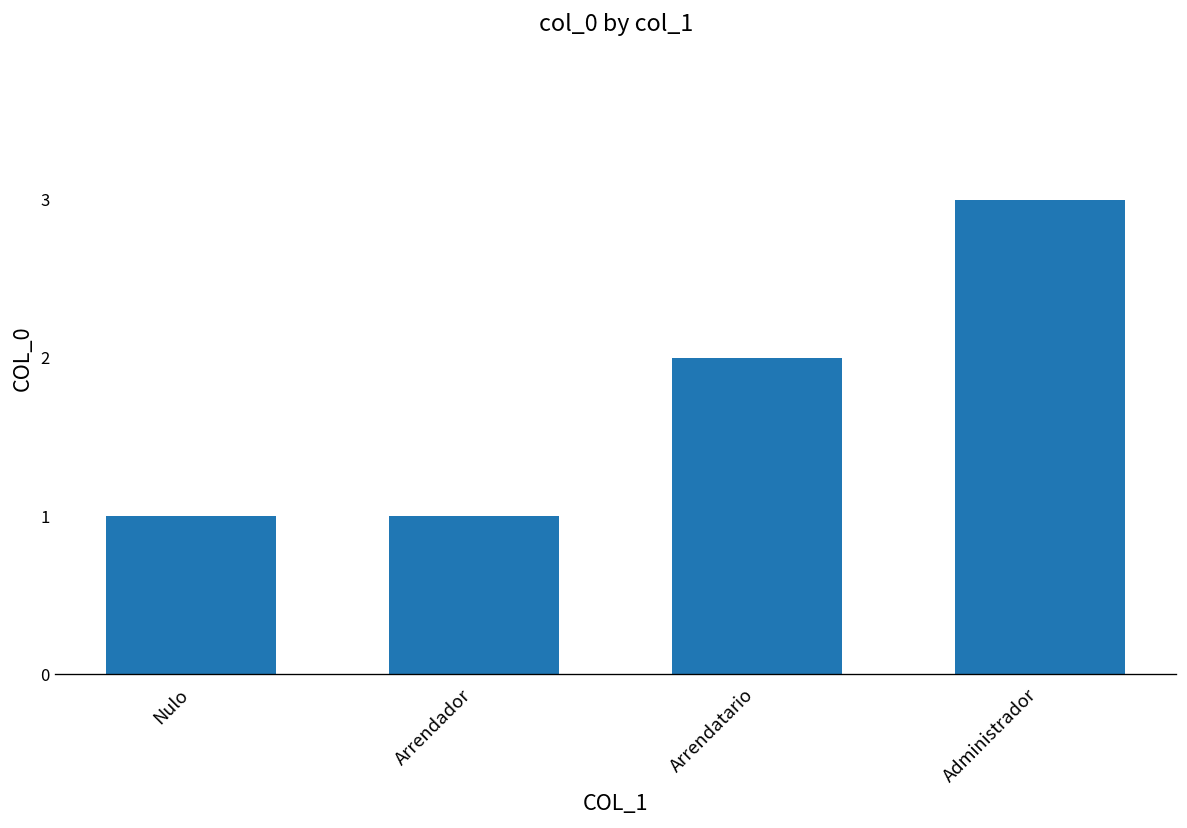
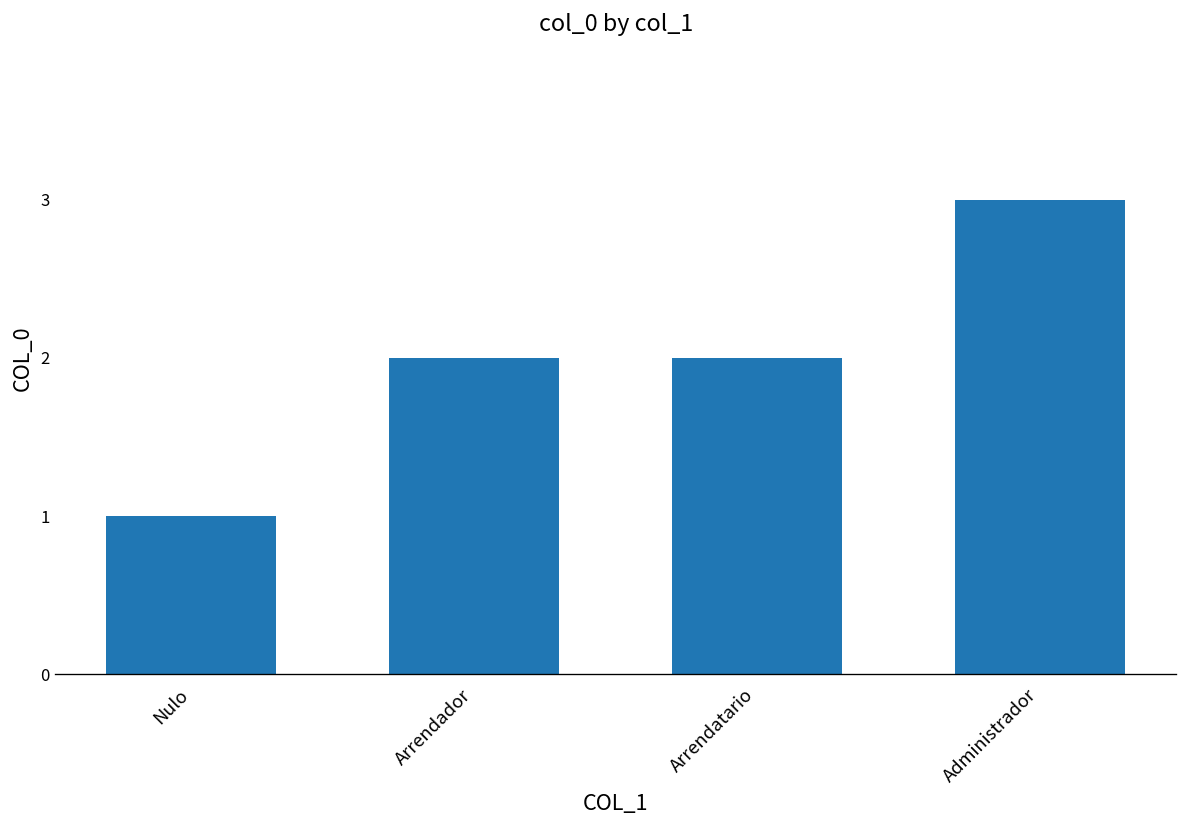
Arrendador: 1 -> 2
